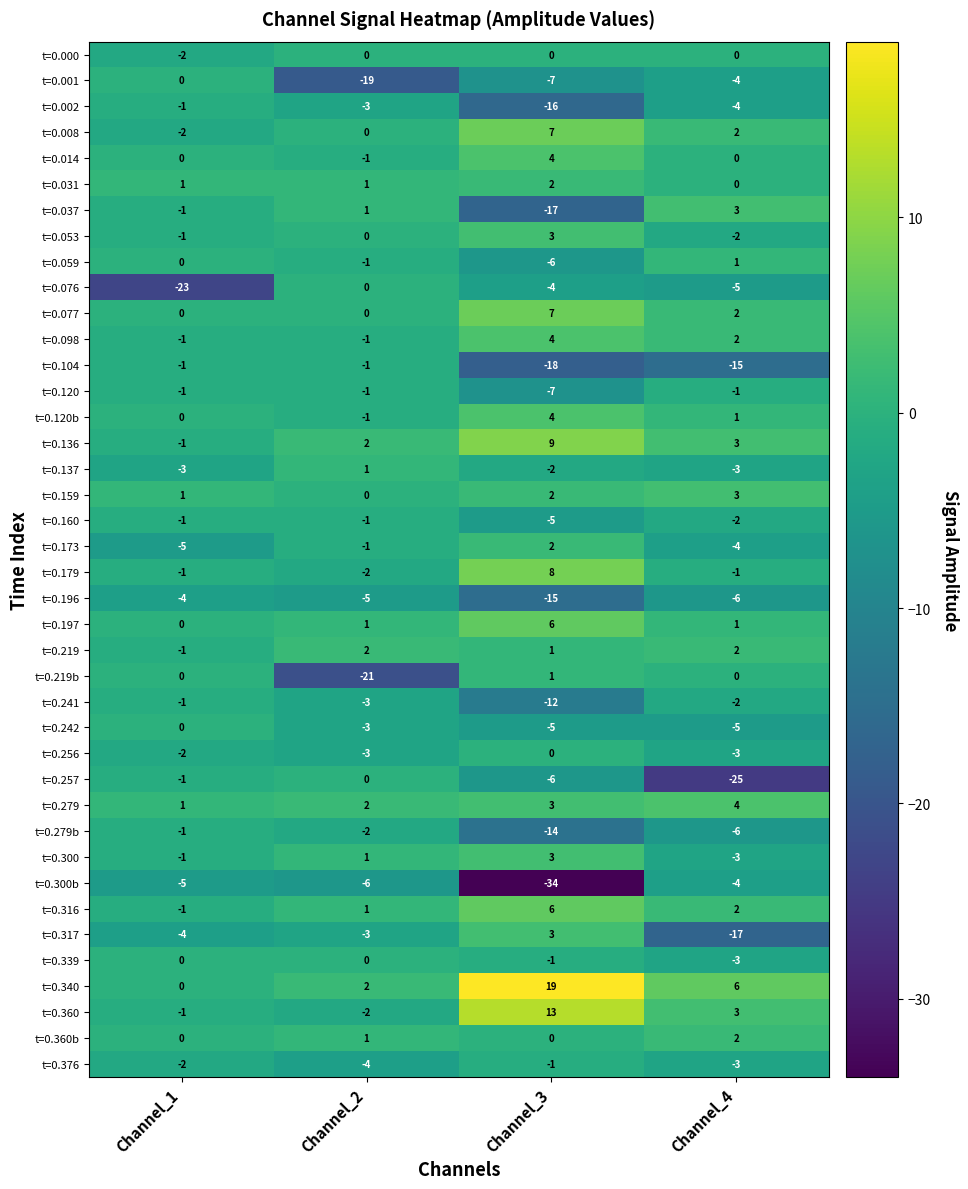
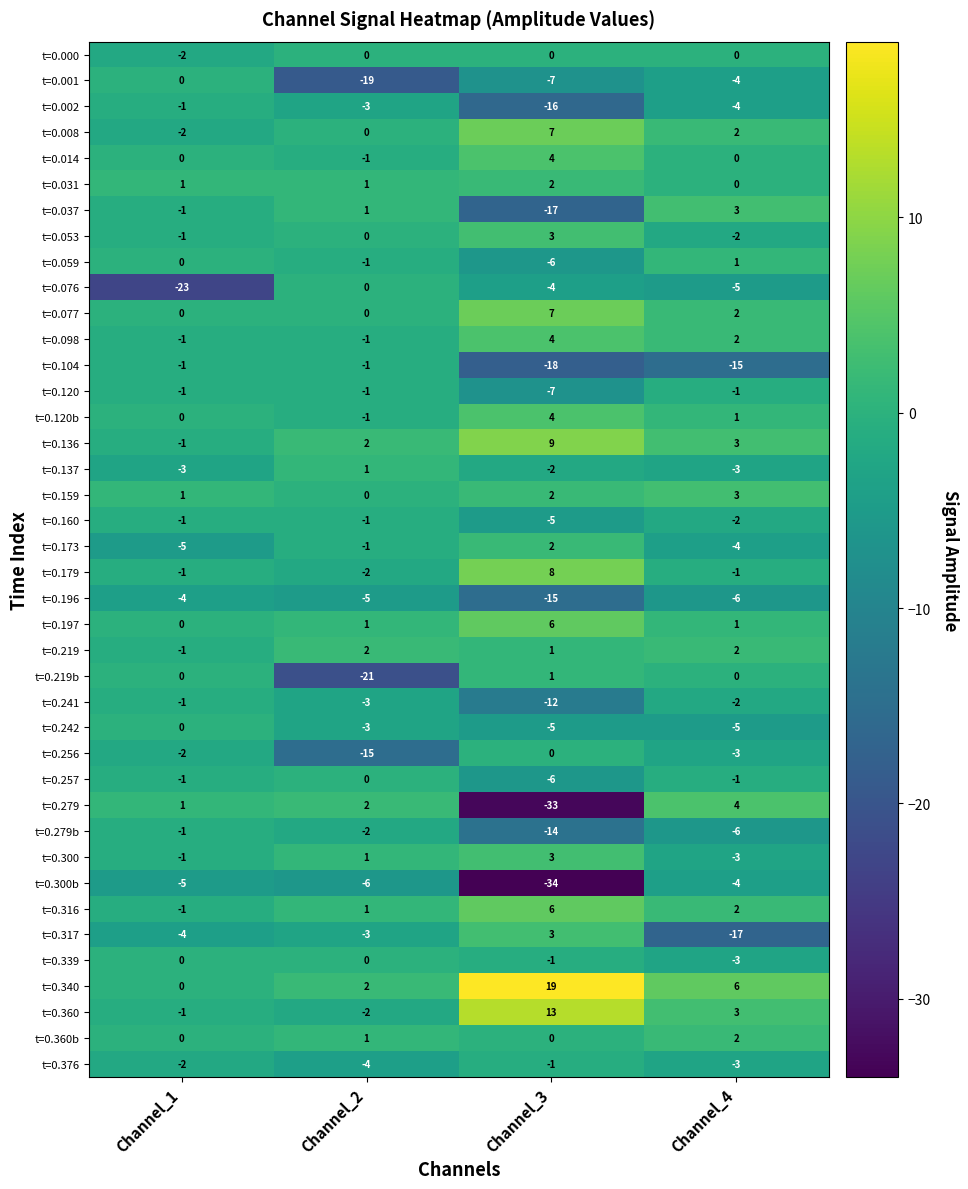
t=0.256, Channel_2: -3 -> -15
t=0.257, Channel_4: -25 -> -1
t=0.279, Channel_3: 3 -> -33
